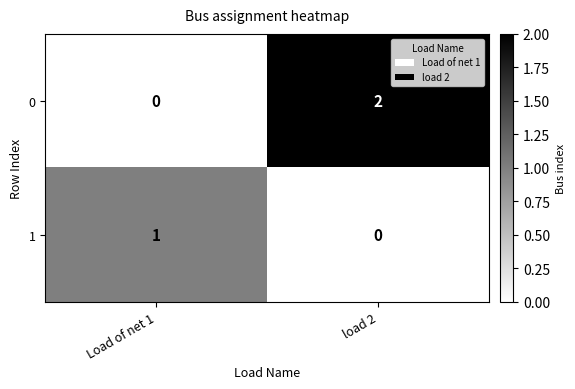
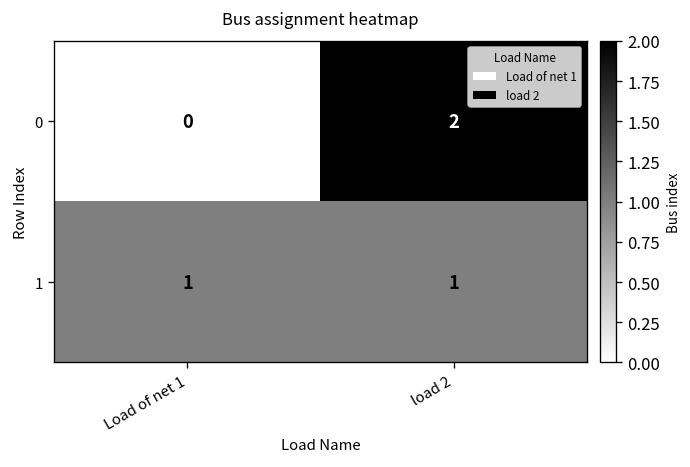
1, load 2: 0 -> 1
